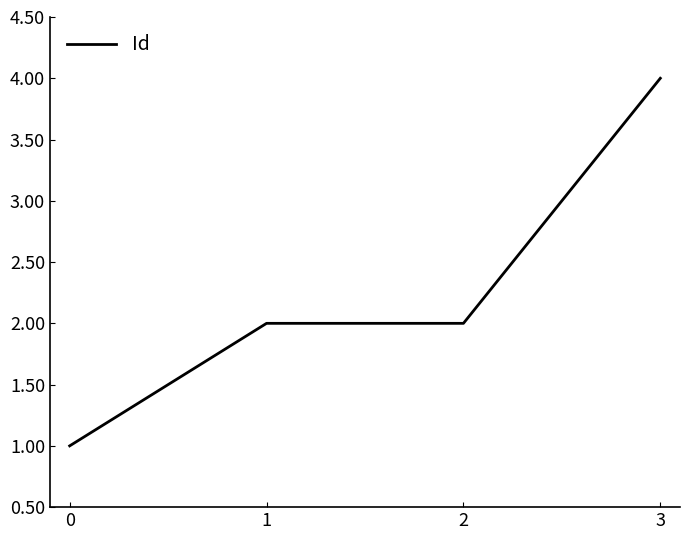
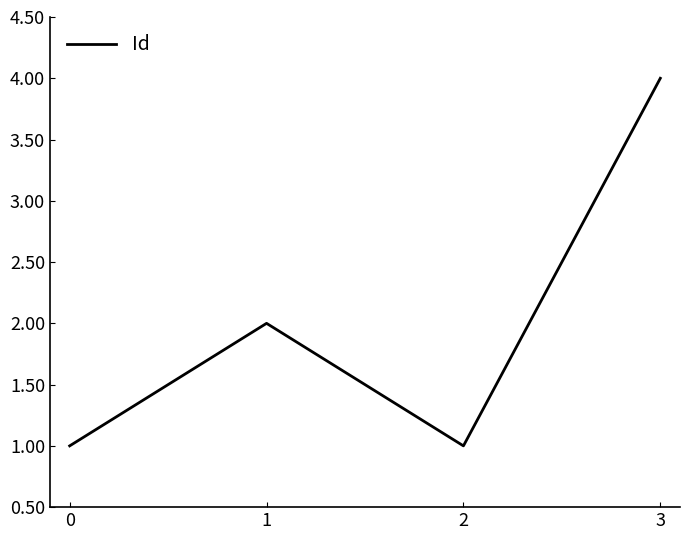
2: 2 -> 1
